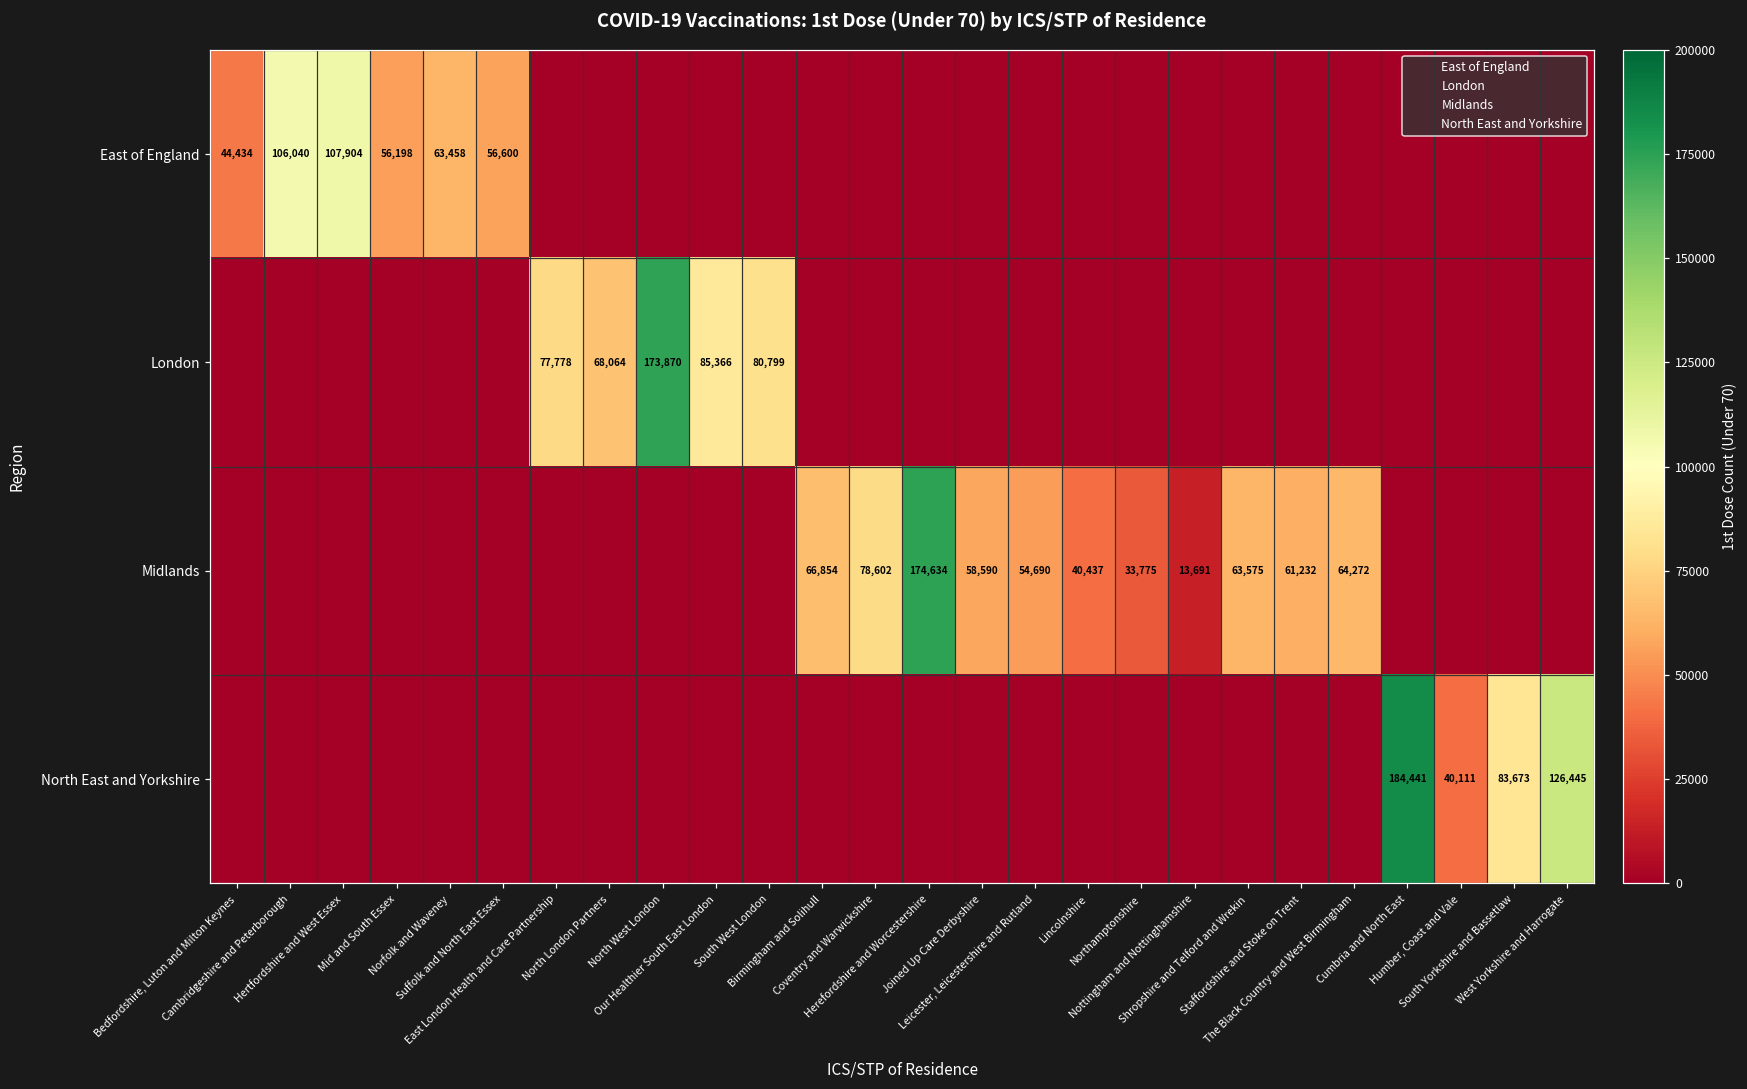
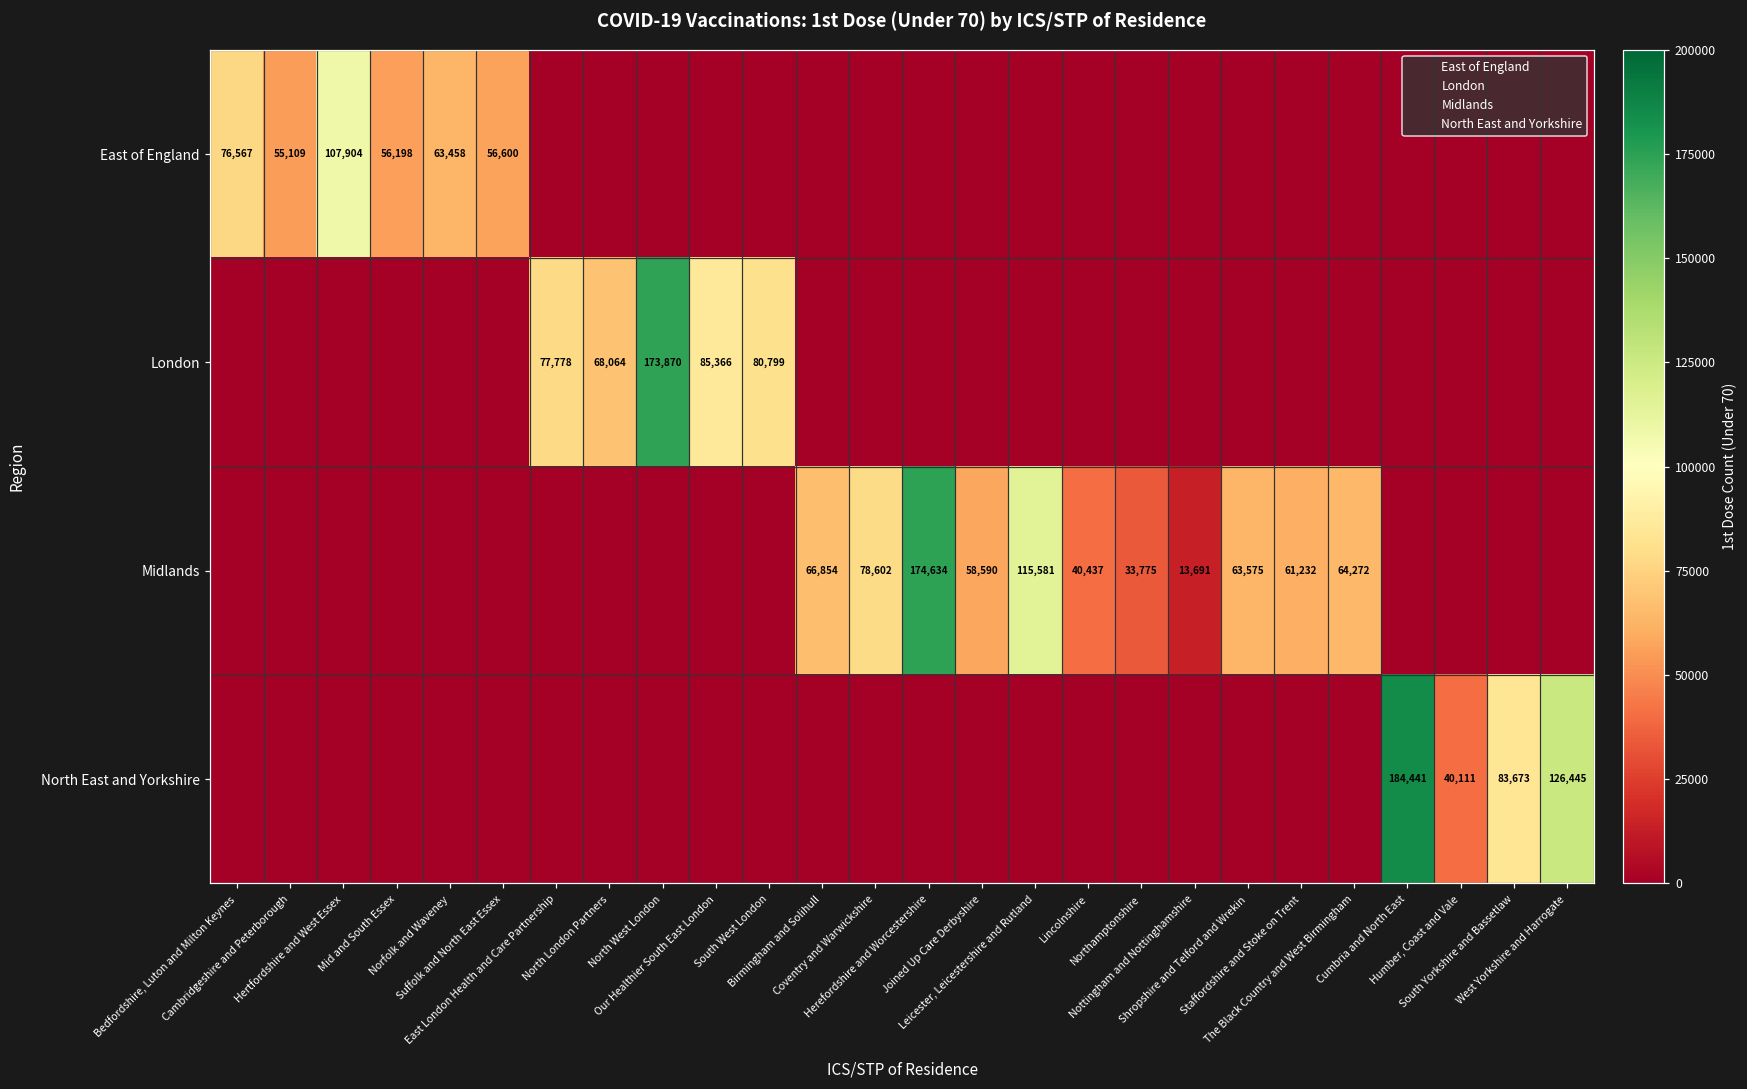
East of England, Bedfordshire, Luton and Milton Keynes: 44,434 -> 76,567
East of England, Cambridgeshire and Peterborough: 106,040 -> 55,109
Midlands, Leicester, Leicestershire and Rutland: 54,690 -> 115,581
